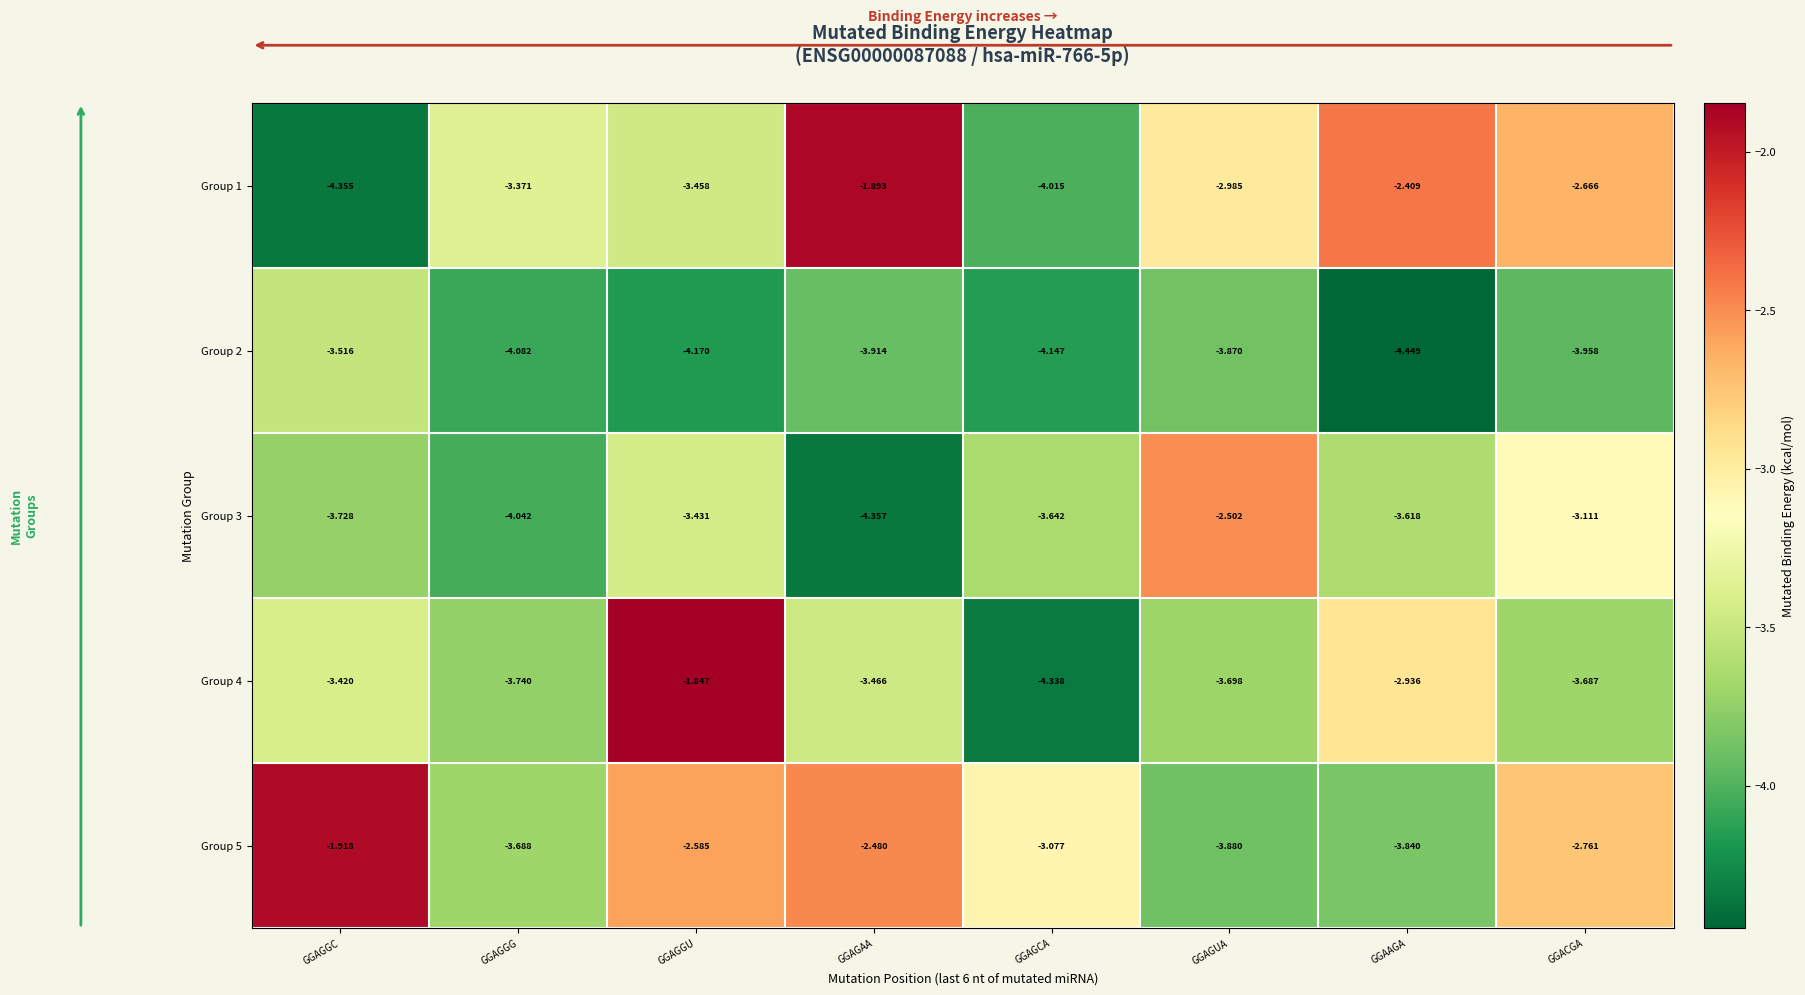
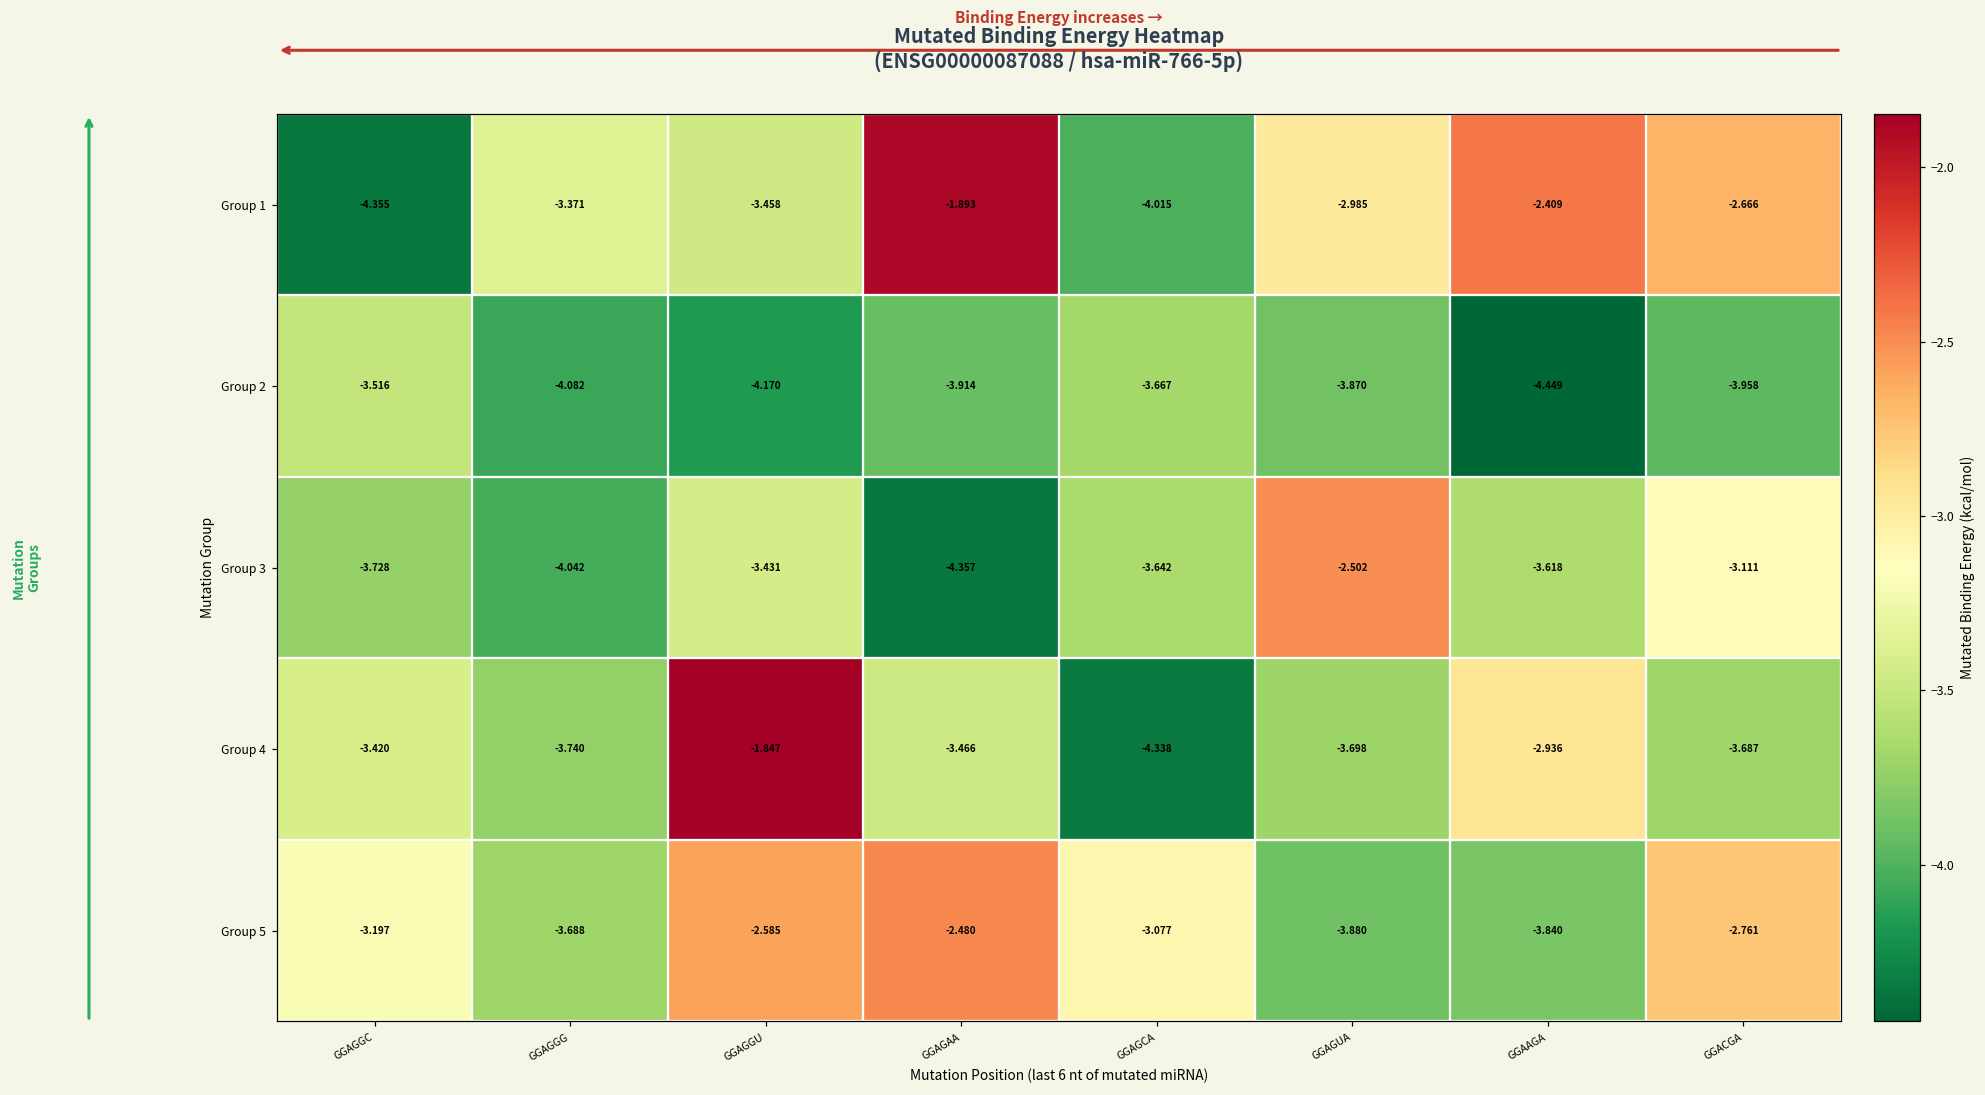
Group 2, GGAGCA: -4.147 -> -3.667
Group 5, GGAGGC: -1.918 -> -3.197
